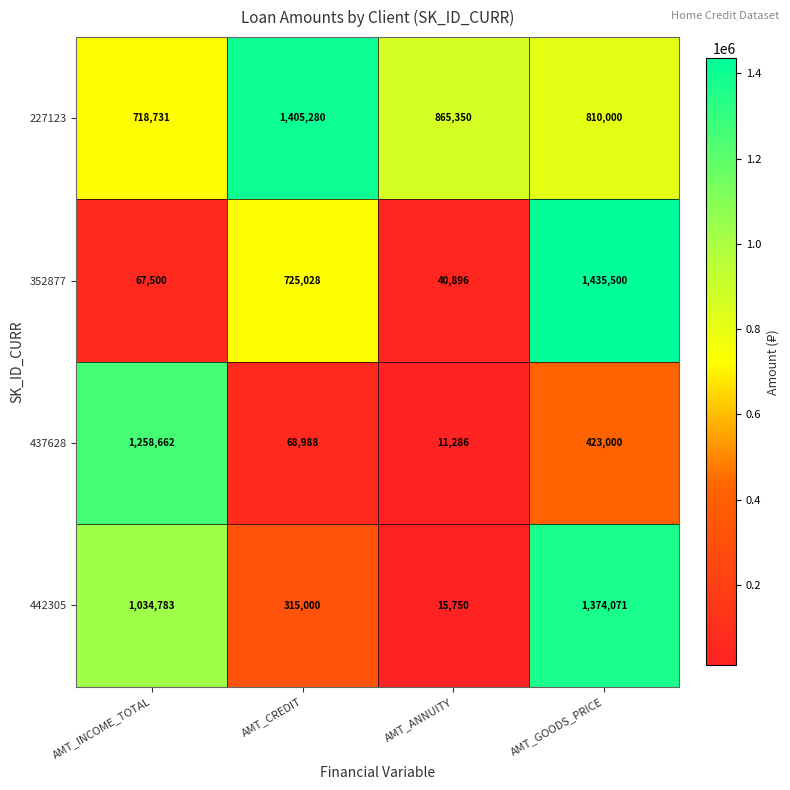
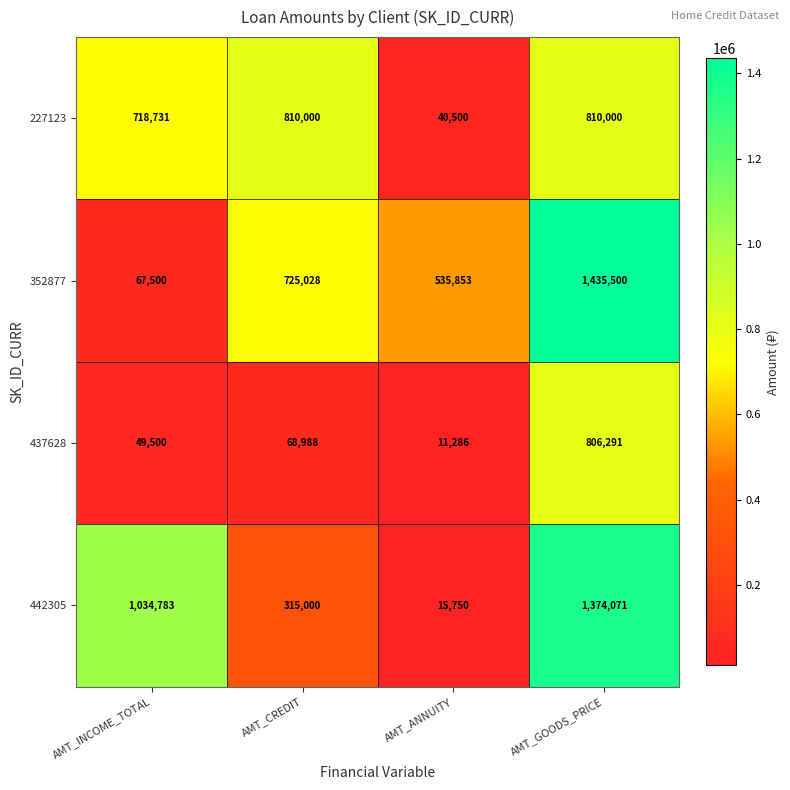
227123, AMT_CREDIT: 1,405,280 -> 810,000
227123, AMT_ANNUITY: 865,350 -> 40,500
352877, AMT_ANNUITY: 40,896 -> 535,853
437628, AMT_INCOME_TOTAL: 1,258,662 -> 49,500
437628, AMT_GOODS_PRICE: 423,000 -> 806,291
